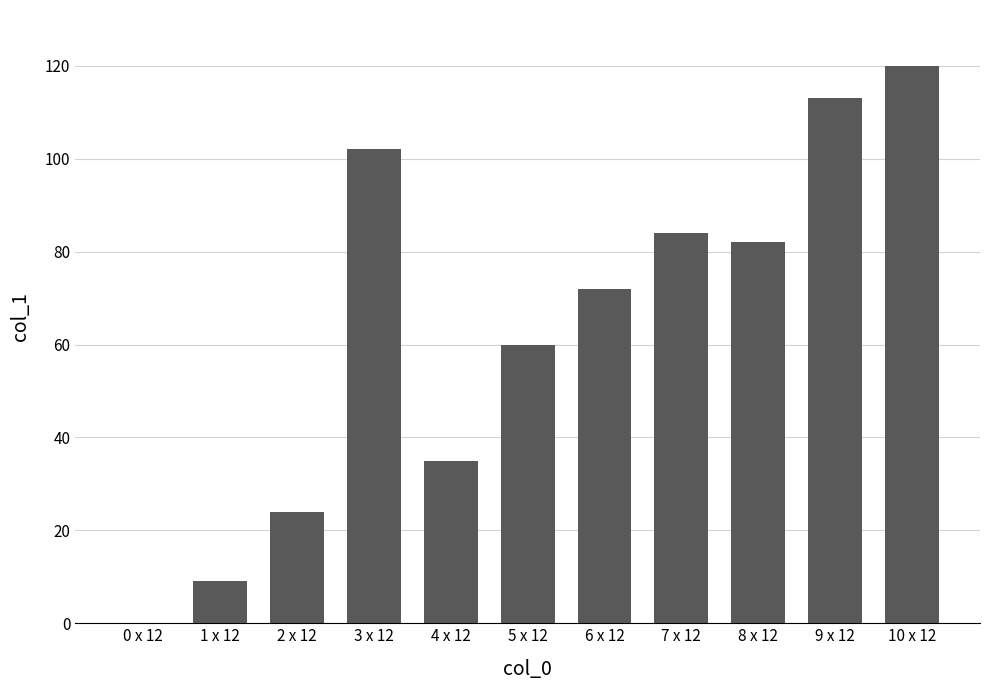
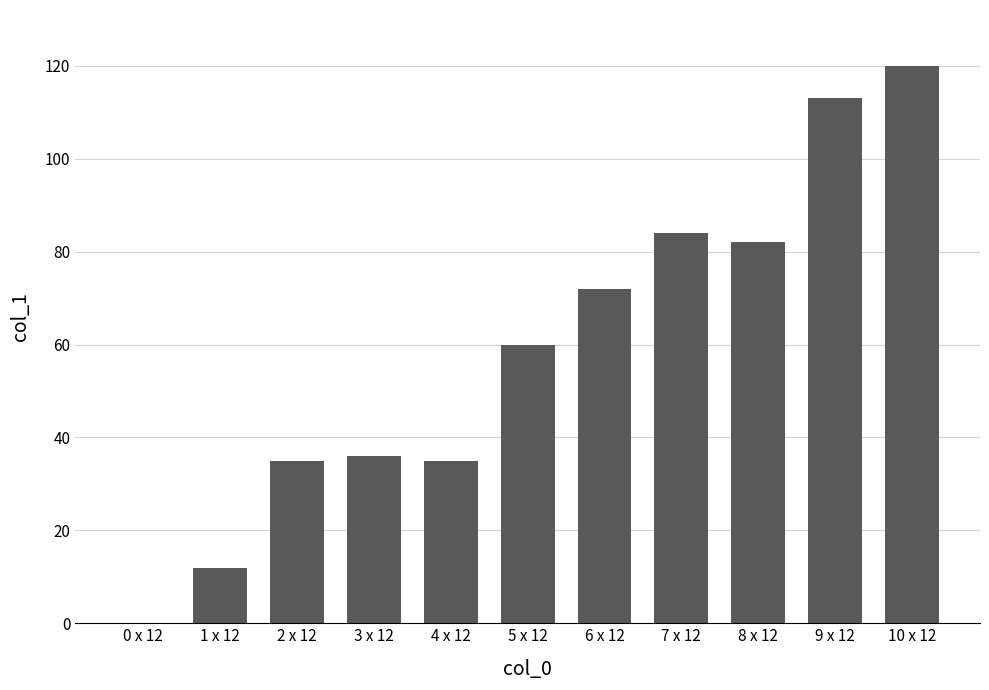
1 x 12: 9 -> 12
2 x 12: 24 -> 35
3 x 12: 102 -> 36
